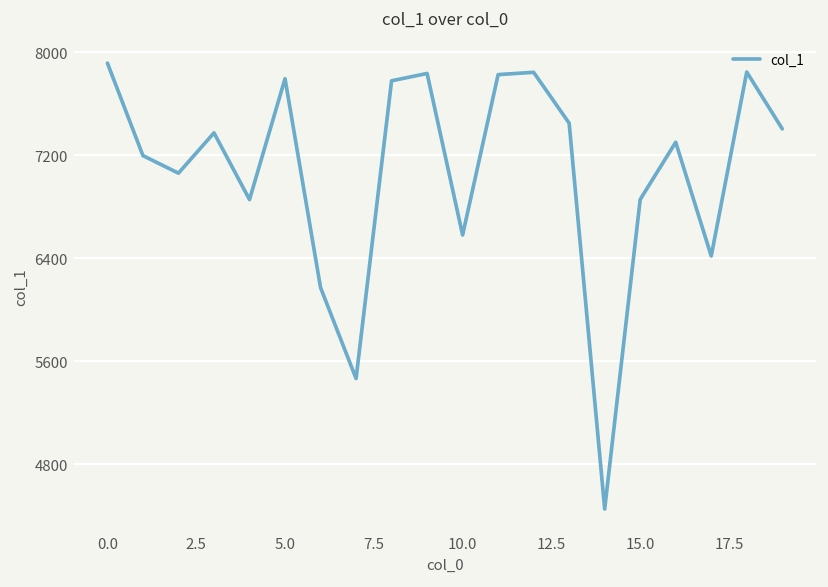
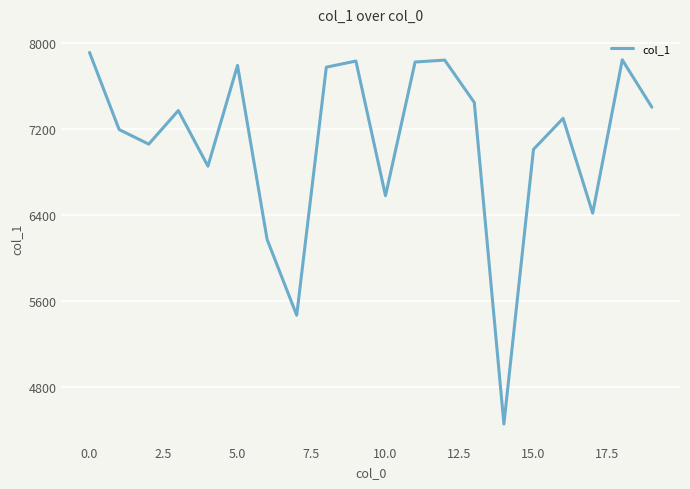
15.0: 6860 -> 7010
